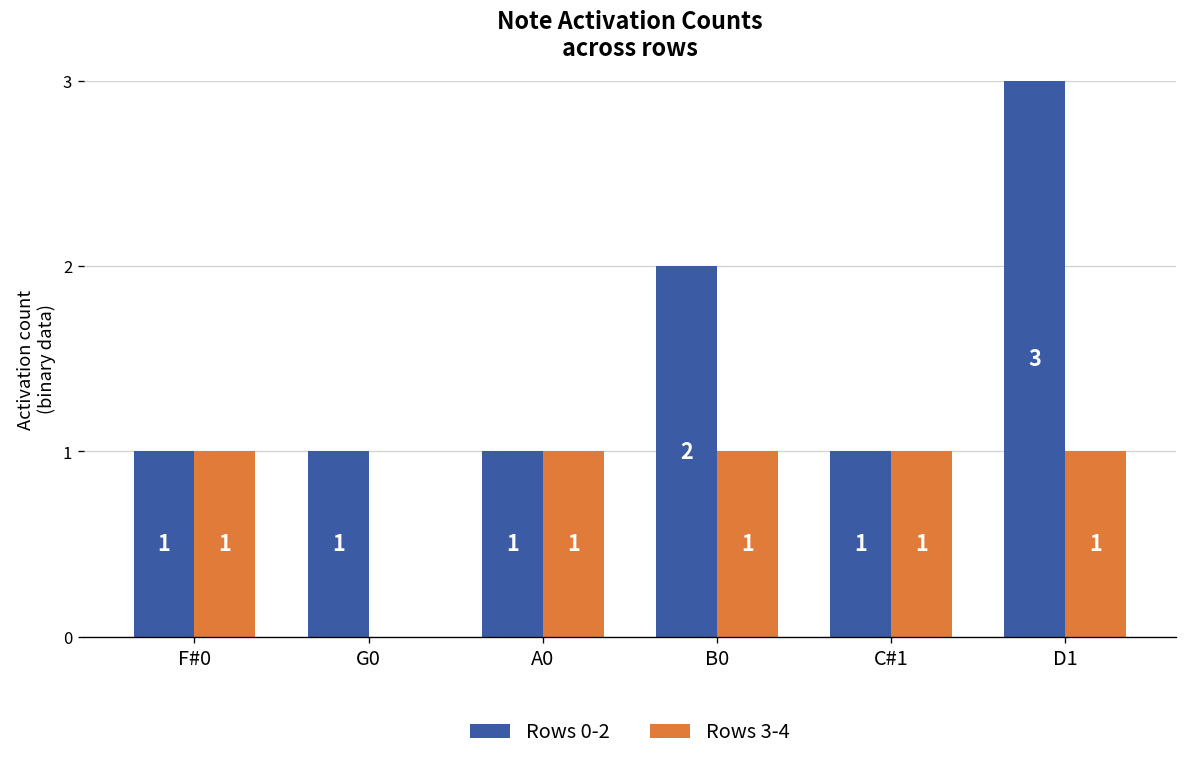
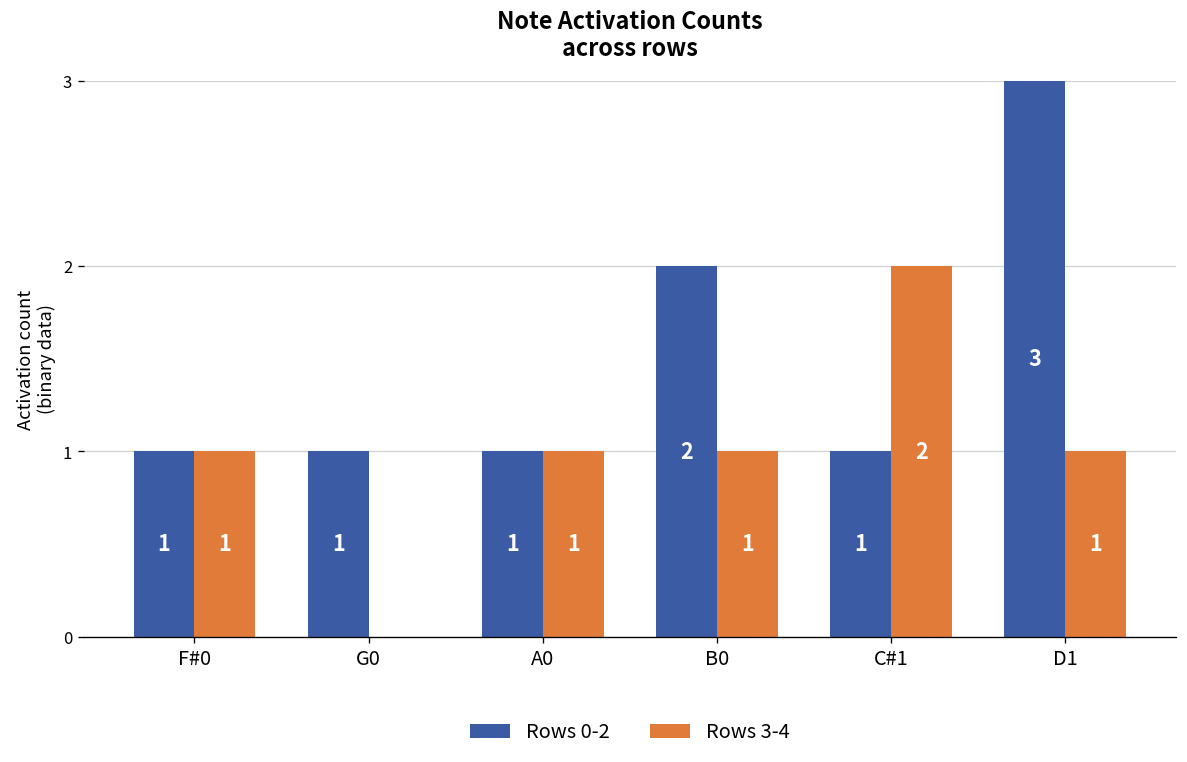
Rows 3-4, C#1: 1 -> 2
